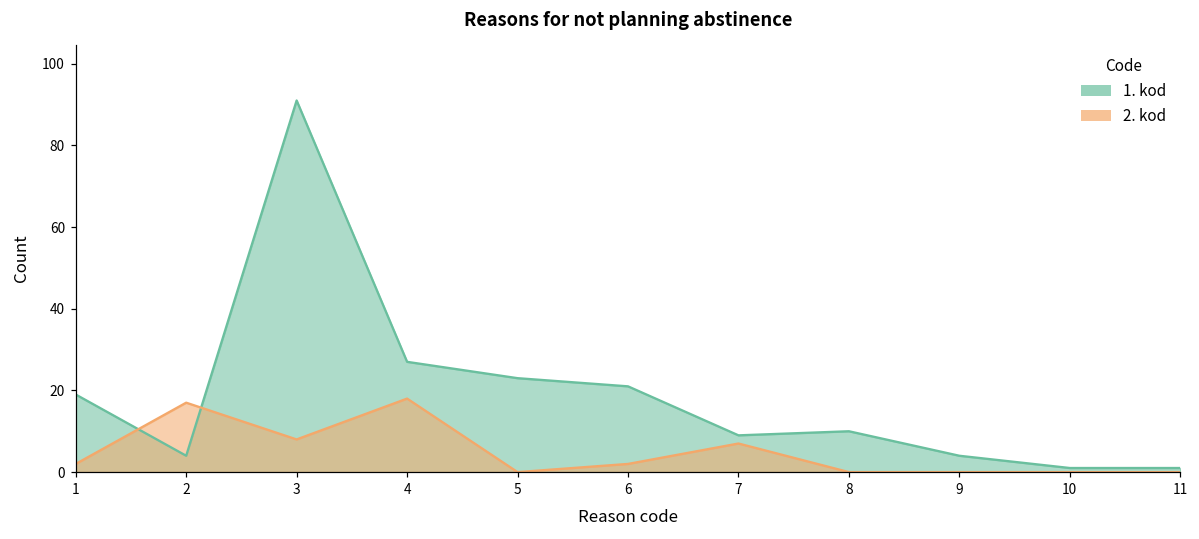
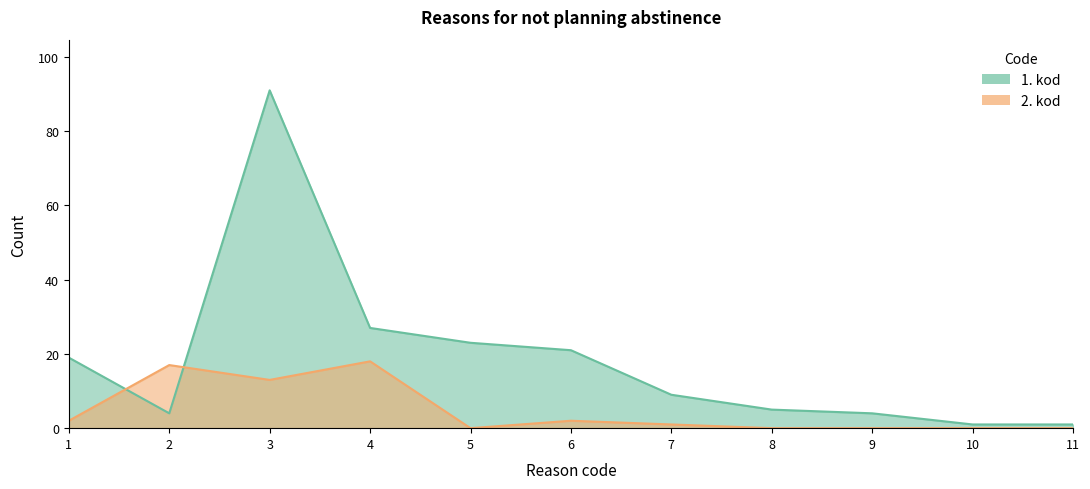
2. kod, 3: 8 -> 13
2. kod, 7: 7 -> 1
1. kod, 8: 10 -> 5
